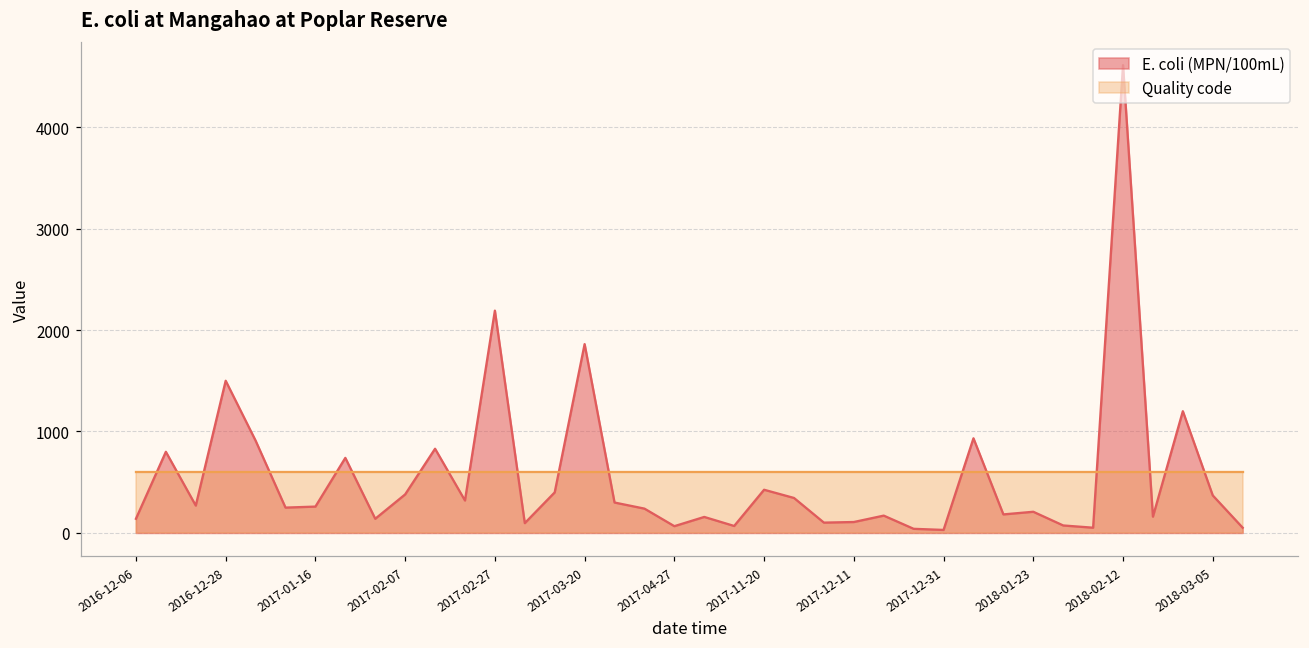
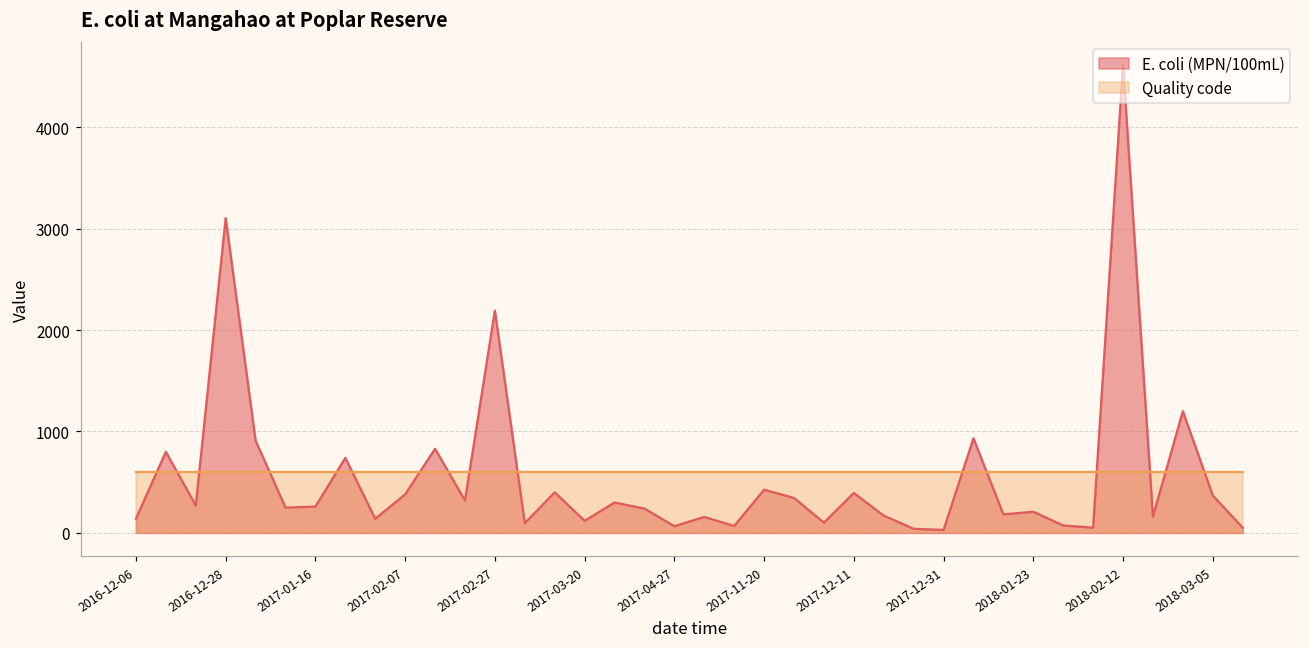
E. coli (MPN/100mL), 2016-12-28: 1500 -> 3100
E. coli (MPN/100mL), 2017-03-20: 1900 -> 100
E. coli (MPN/100mL), 2017-12-11: 100 -> 400
